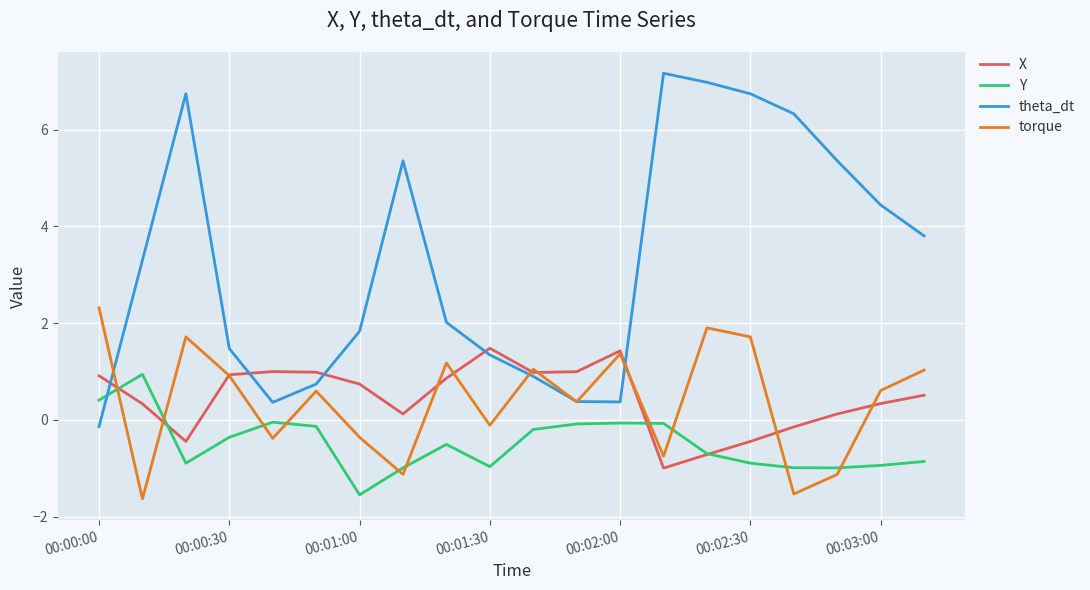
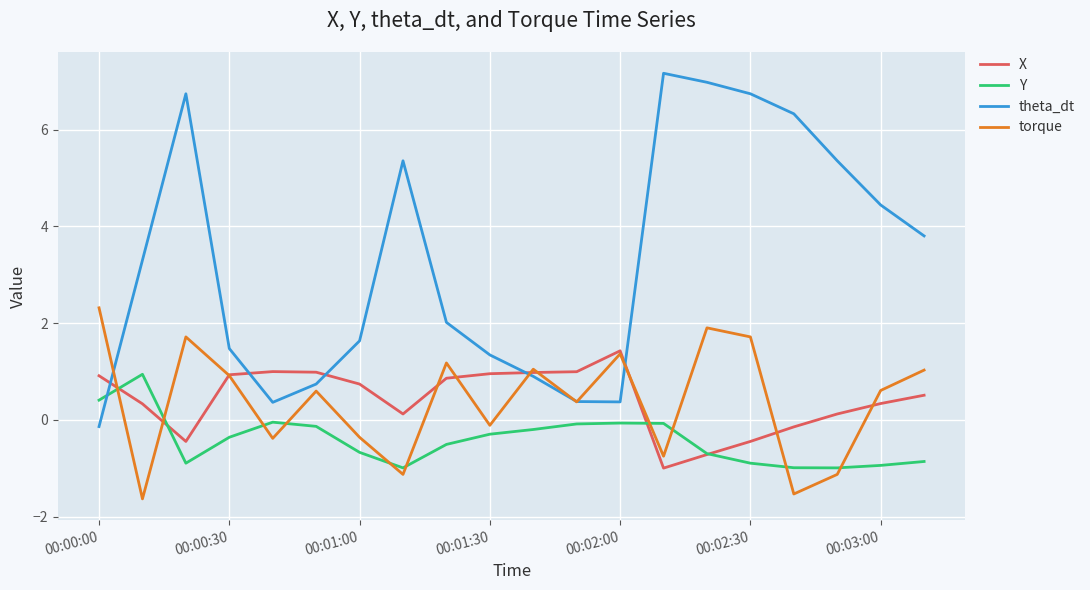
Y, 00:01:00: -1.6 -> -0.7
theta_dt, 00:01:00: 1.8 -> 1.6
X, 00:01:30: 1.5 -> 1.0
Y, 00:01:30: -1.0 -> -0.3
